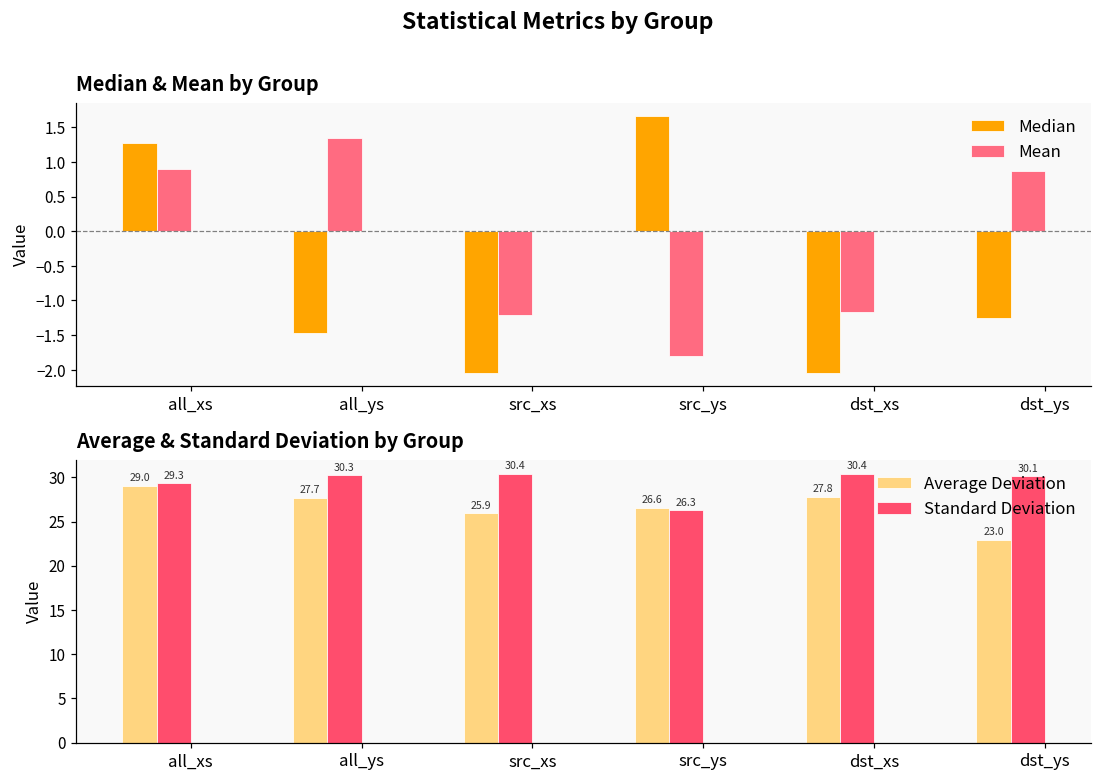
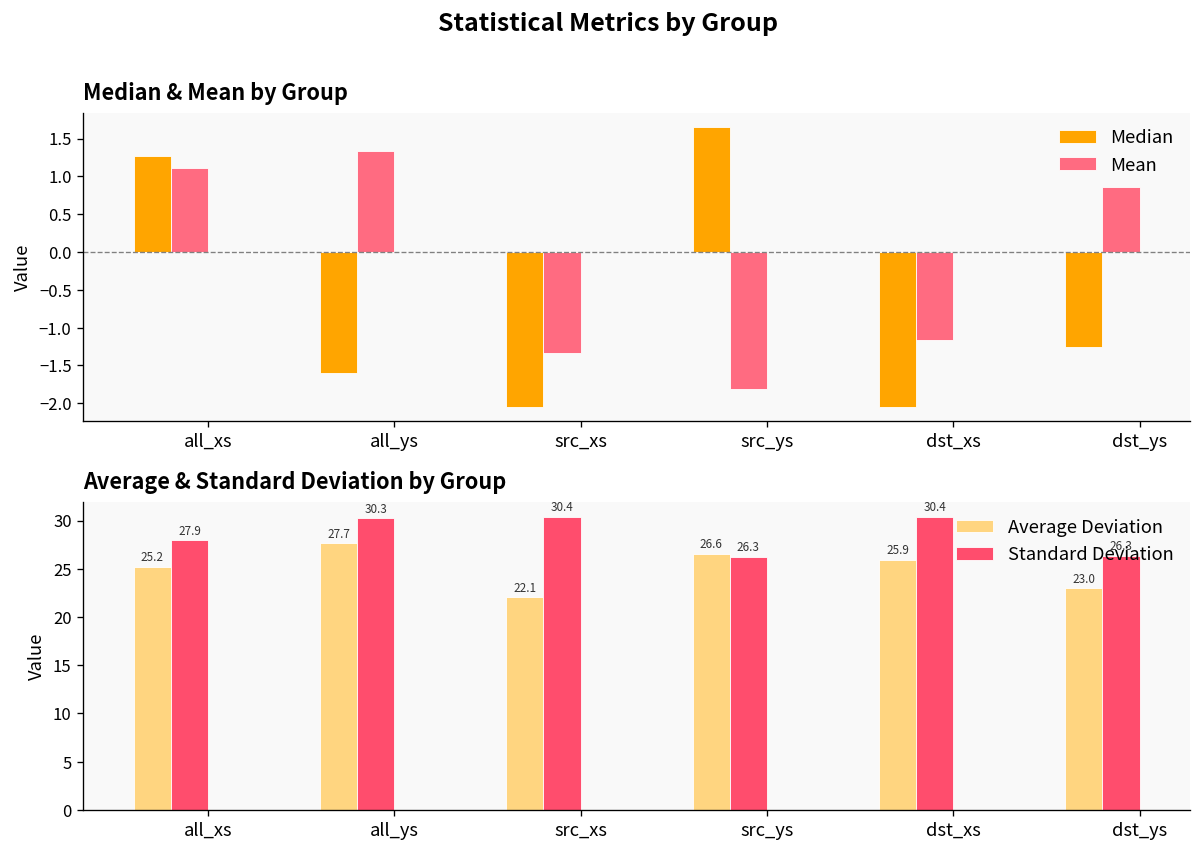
Median & Mean by Group, Mean, all_xs: 0.9 -> 1.1
Median & Mean by Group, Median, all_ys: -1.5 -> -1.6
Median & Mean by Group, Mean, src_xs: -1.2 -> -1.3
Average & Standard Deviation by Group, Average Deviation, all_xs: 29.0 -> 25.2
Average & Standard Deviation by Group, Standard Deviation, all_xs: 29.3 -> 27.9
Average & Standard Deviation by Group, Average Deviation, src_xs: 25.9 -> 22.1
Average & Standard Deviation by Group, Average Deviation, dst_xs: 27.8 -> 25.9
Average & Standard Deviation by Group, Standard Deviation, dst_ys: 30.1 -> 26.3
